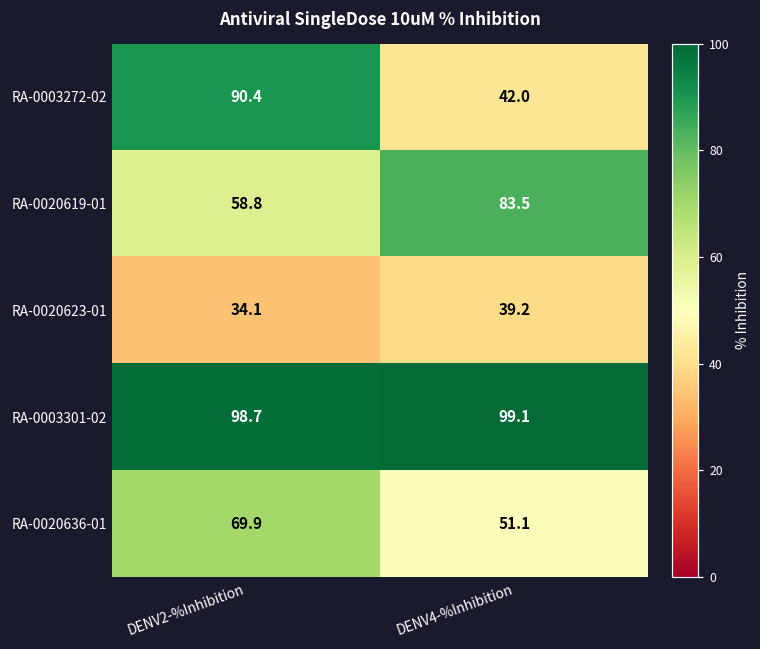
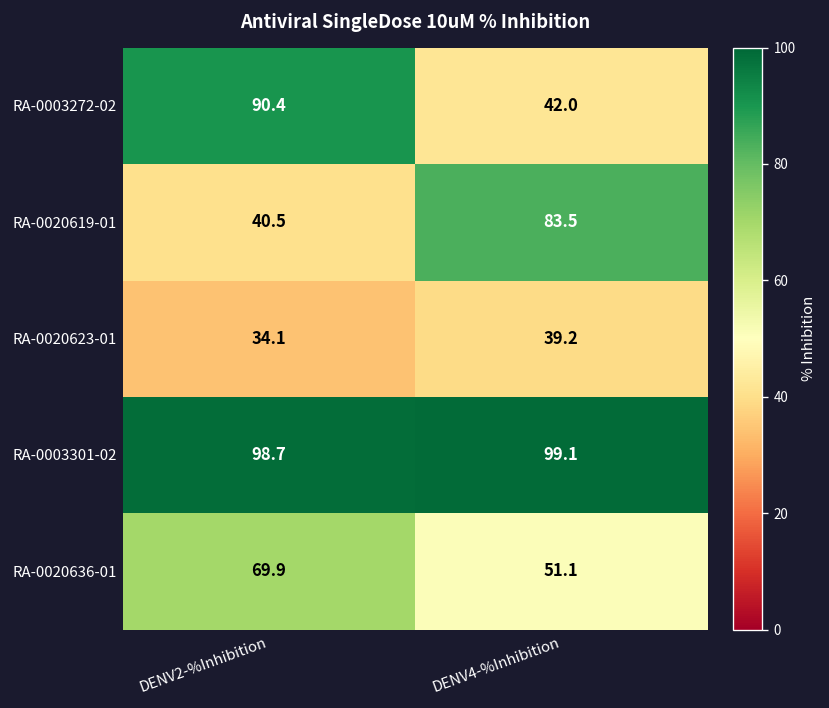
RA-0020619-01, DENV2-%Inhibition: 58.8 -> 40.5
